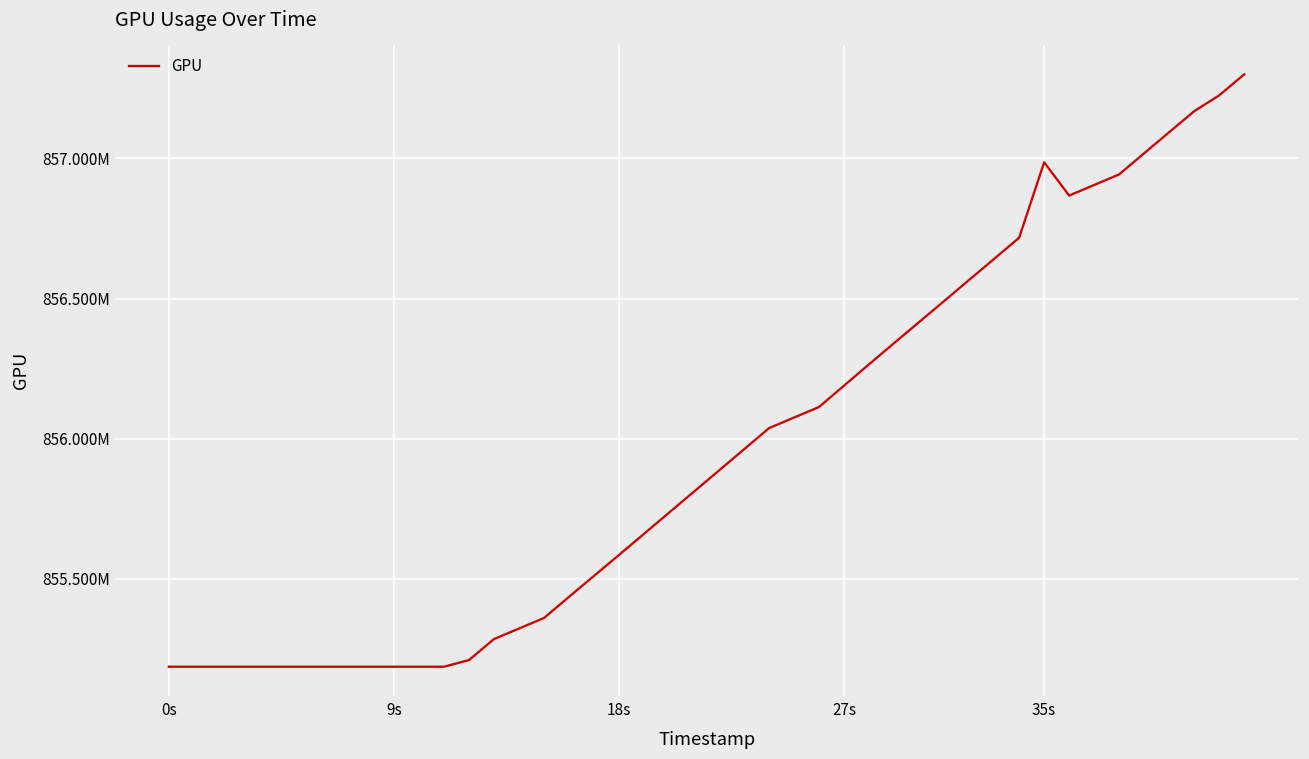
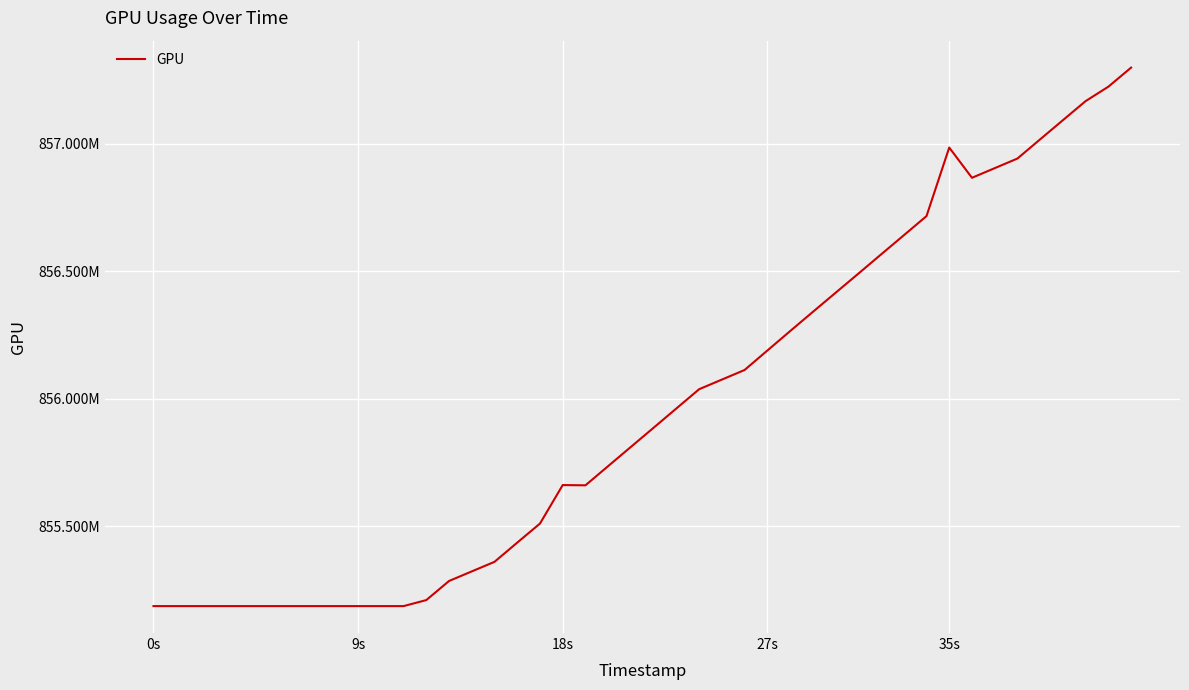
18s: 855590000 -> 855660000
